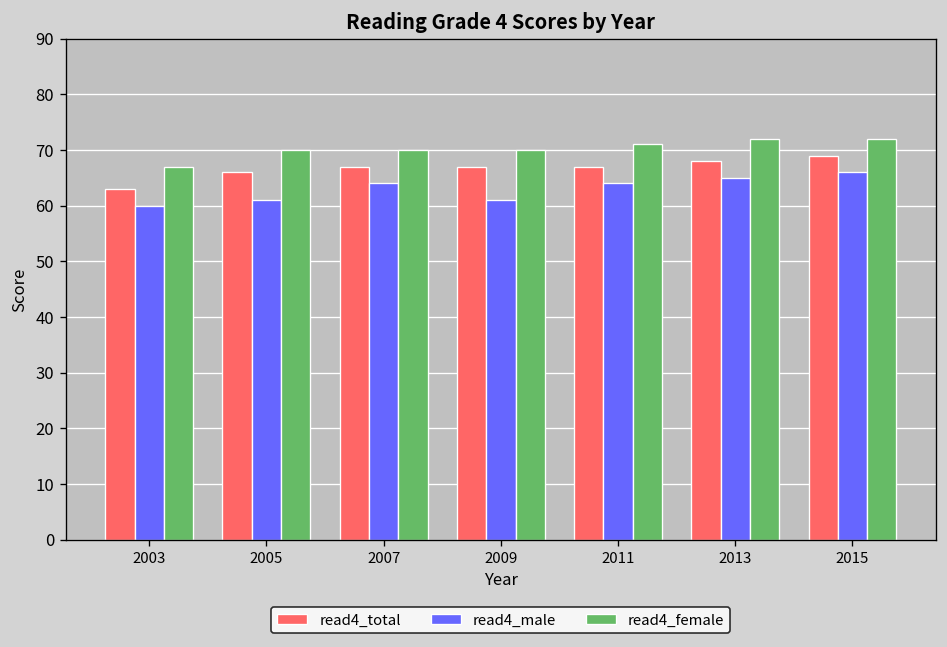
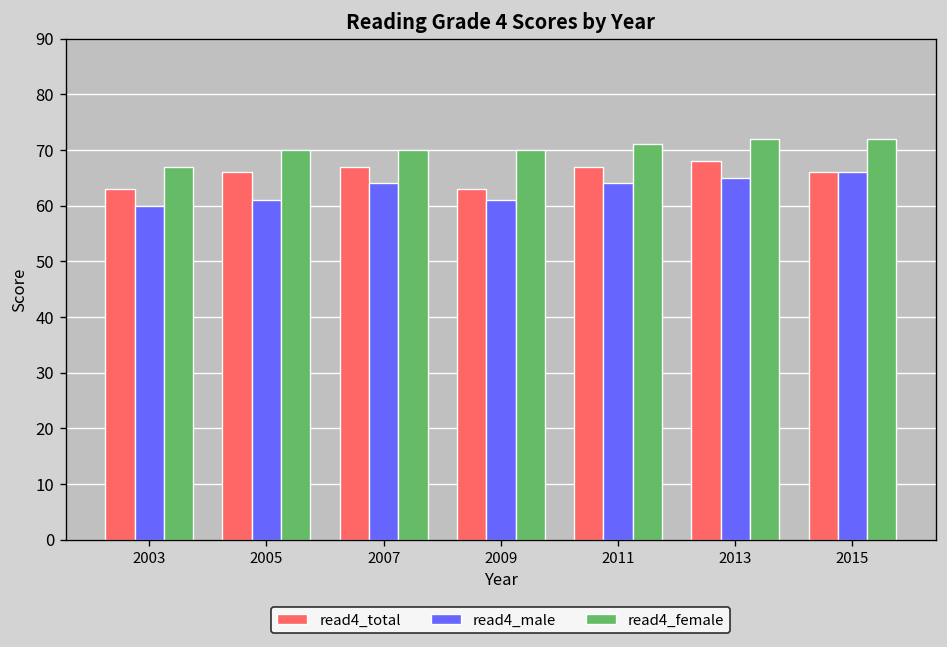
read4_total, 2009: 67 -> 63
read4_total, 2015: 69 -> 66
